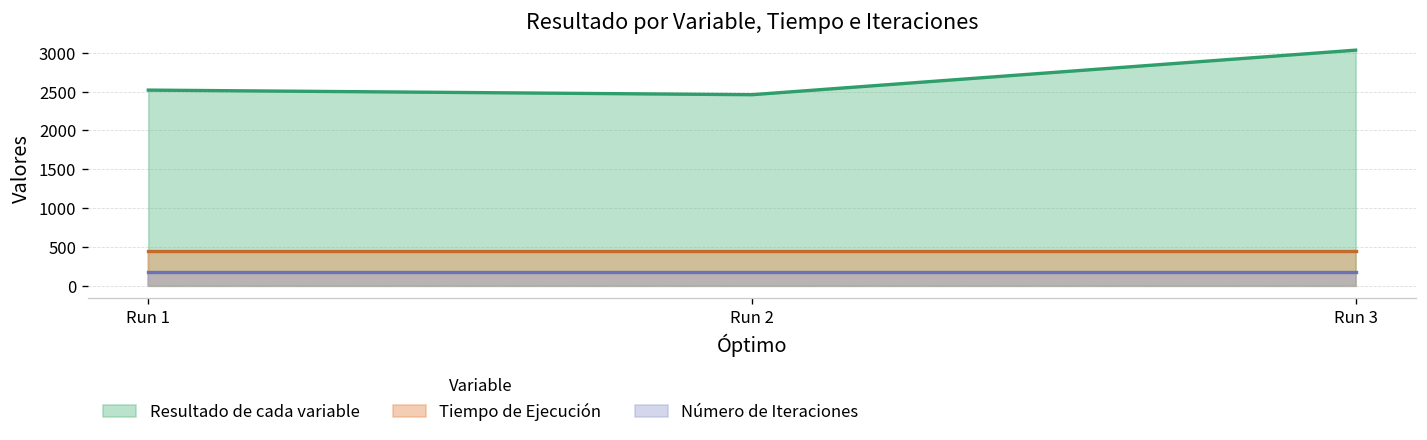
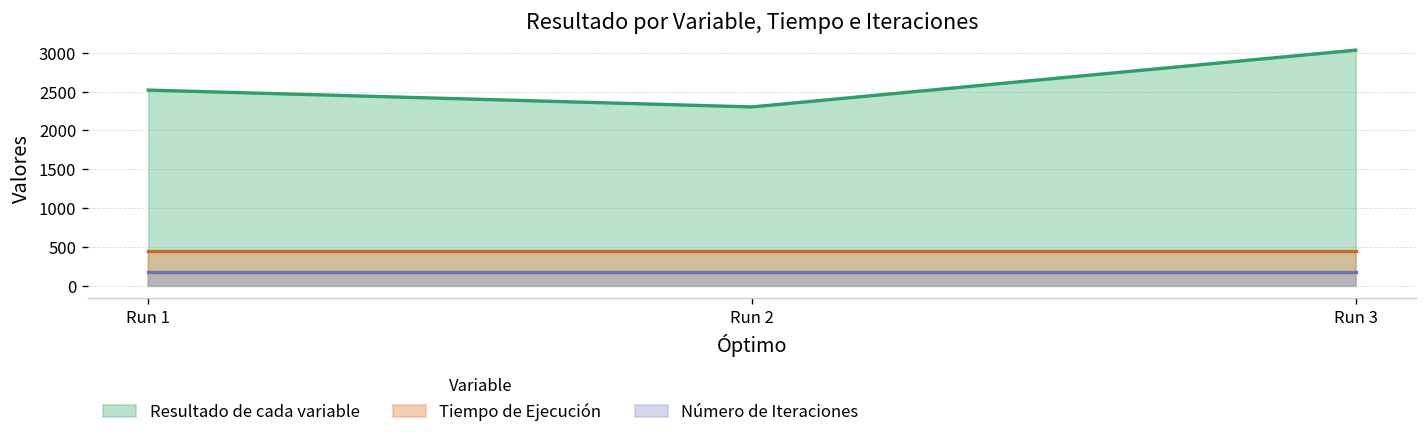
Resultado de cada variable, Run 2: 2500 -> 2300
